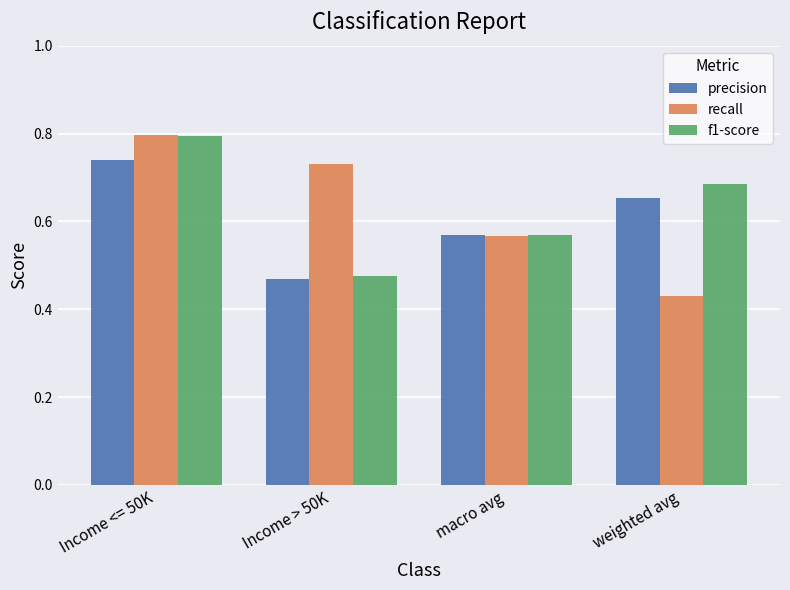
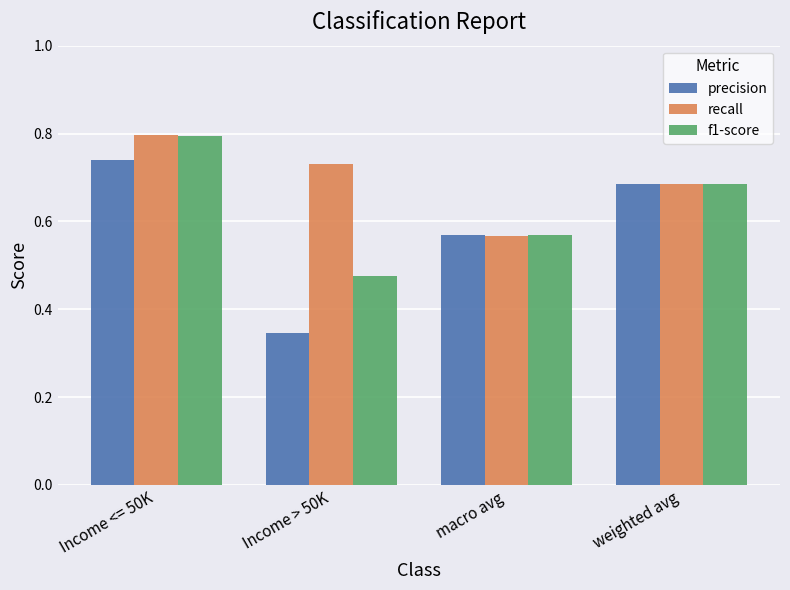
precision, Income > 50K: 0.47 -> 0.35
precision, weighted avg: 0.65 -> 0.68
recall, weighted avg: 0.43 -> 0.69
